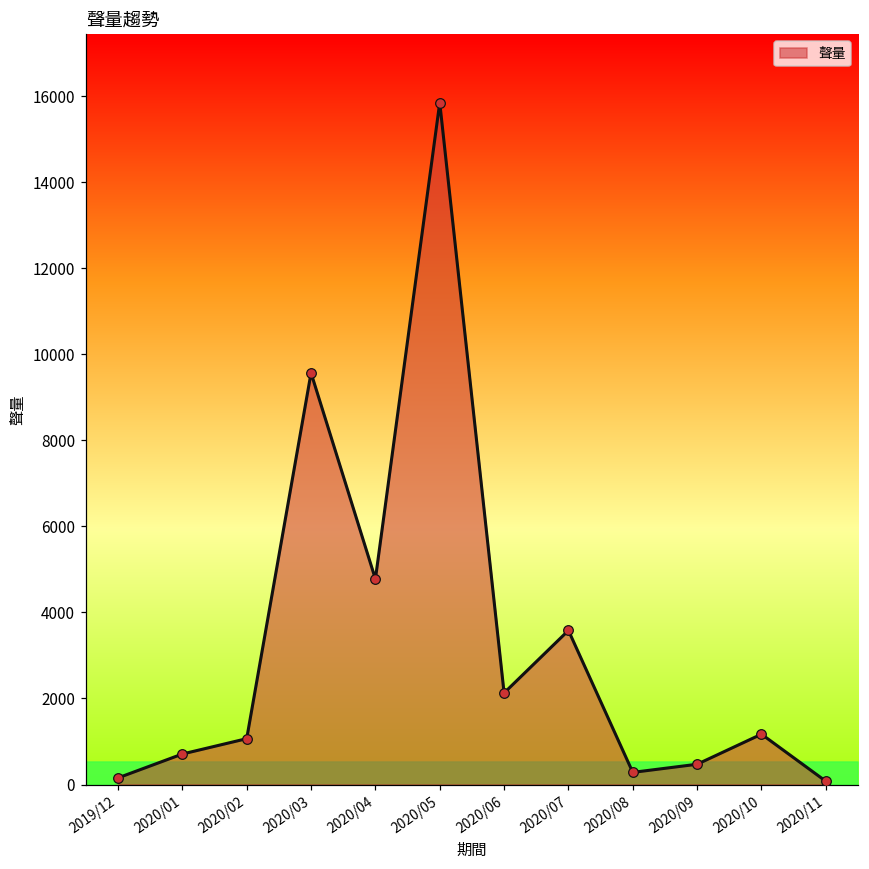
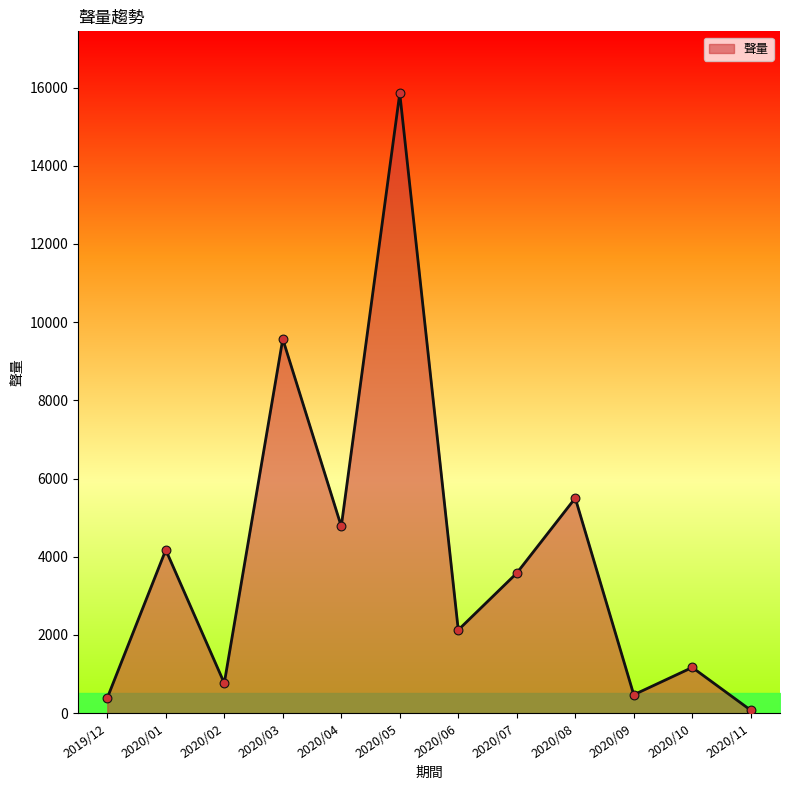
聲量, 2019/12: 200 -> 400
聲量, 2020/01: 700 -> 4200
聲量, 2020/02: 1100 -> 800
聲量, 2020/08: 300 -> 5500
